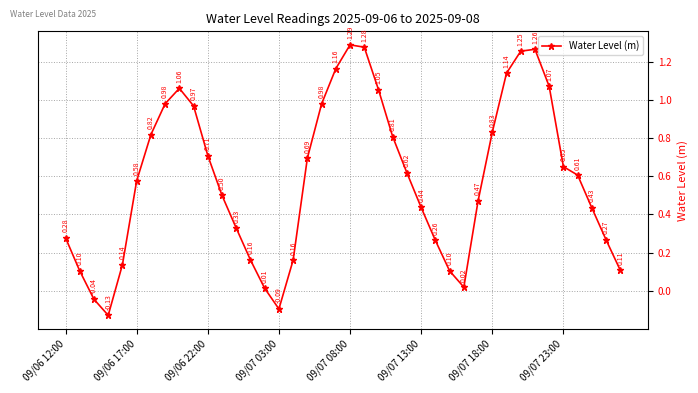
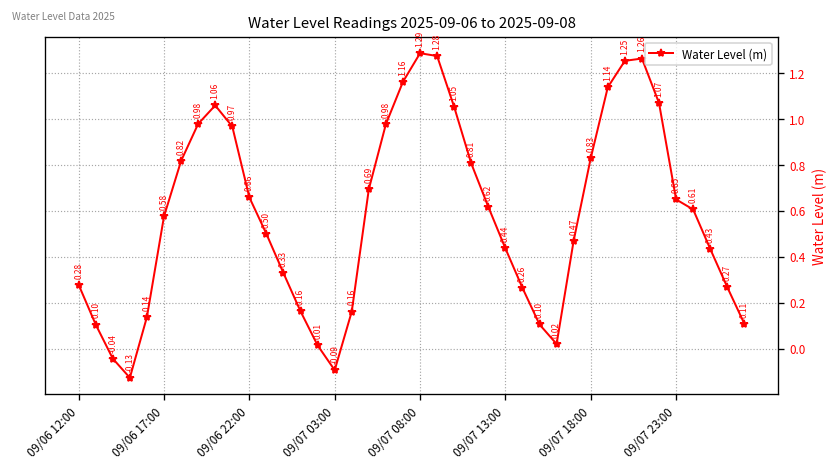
09/06 22:00: 0.71 -> 0.66
